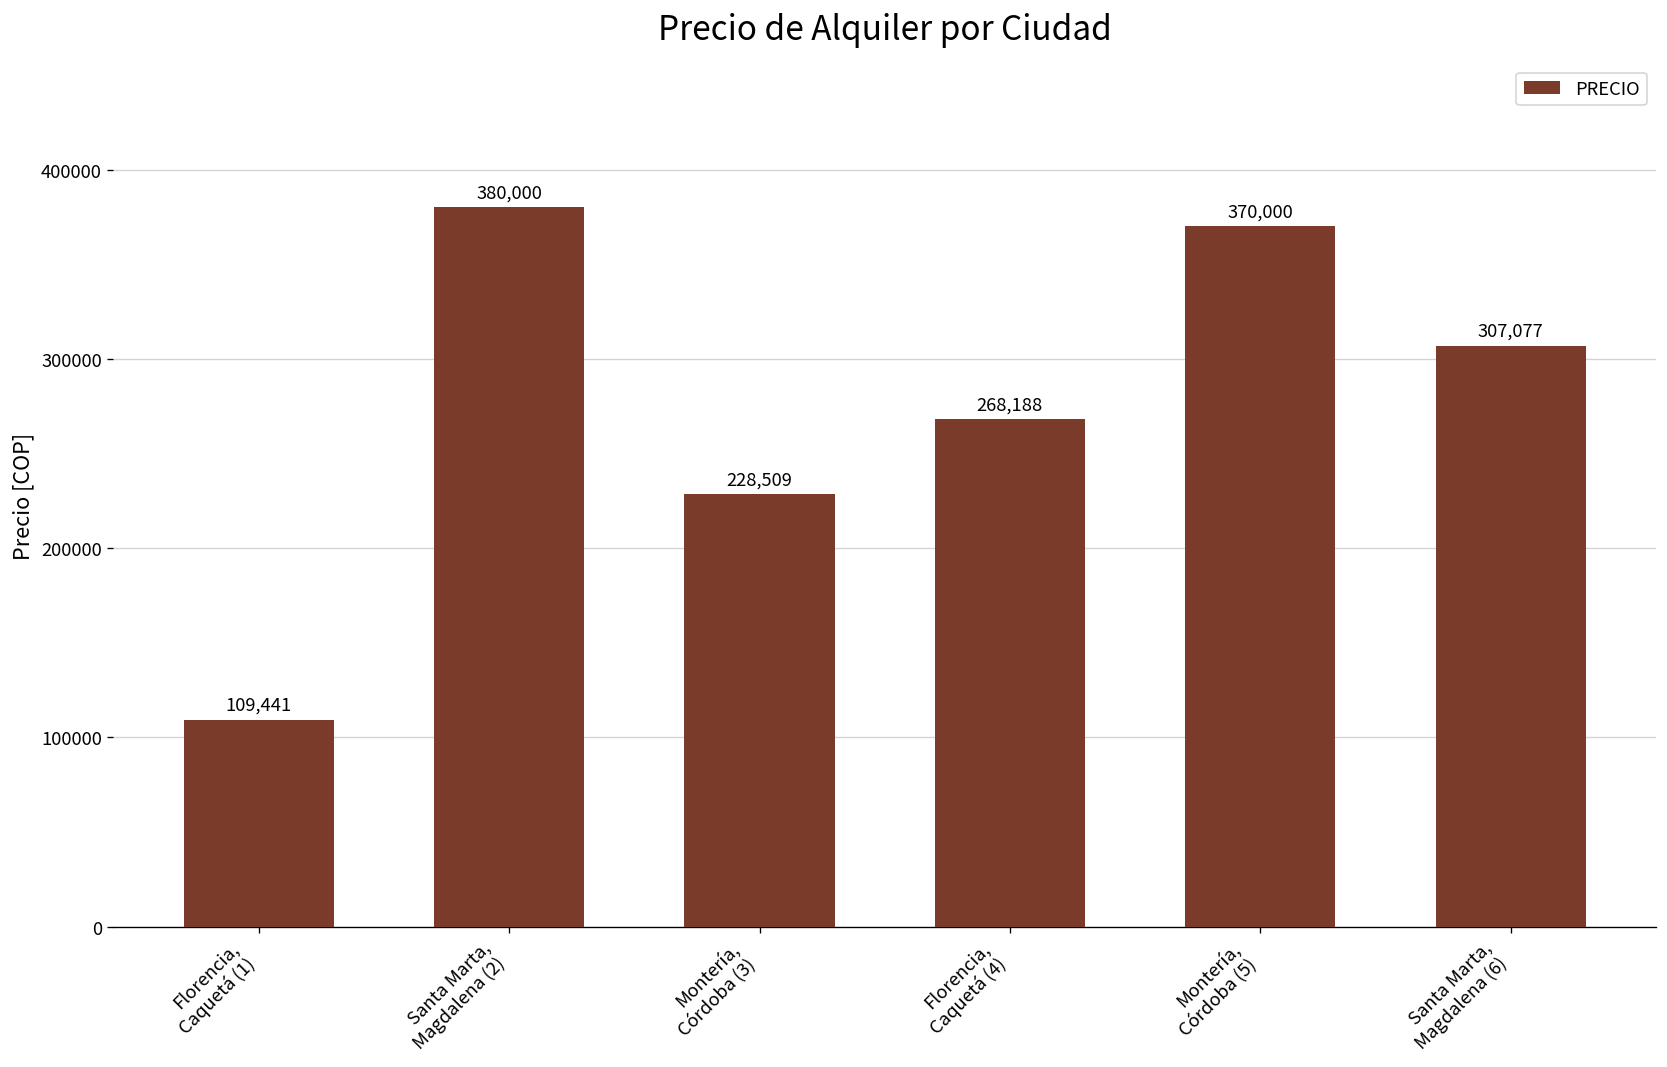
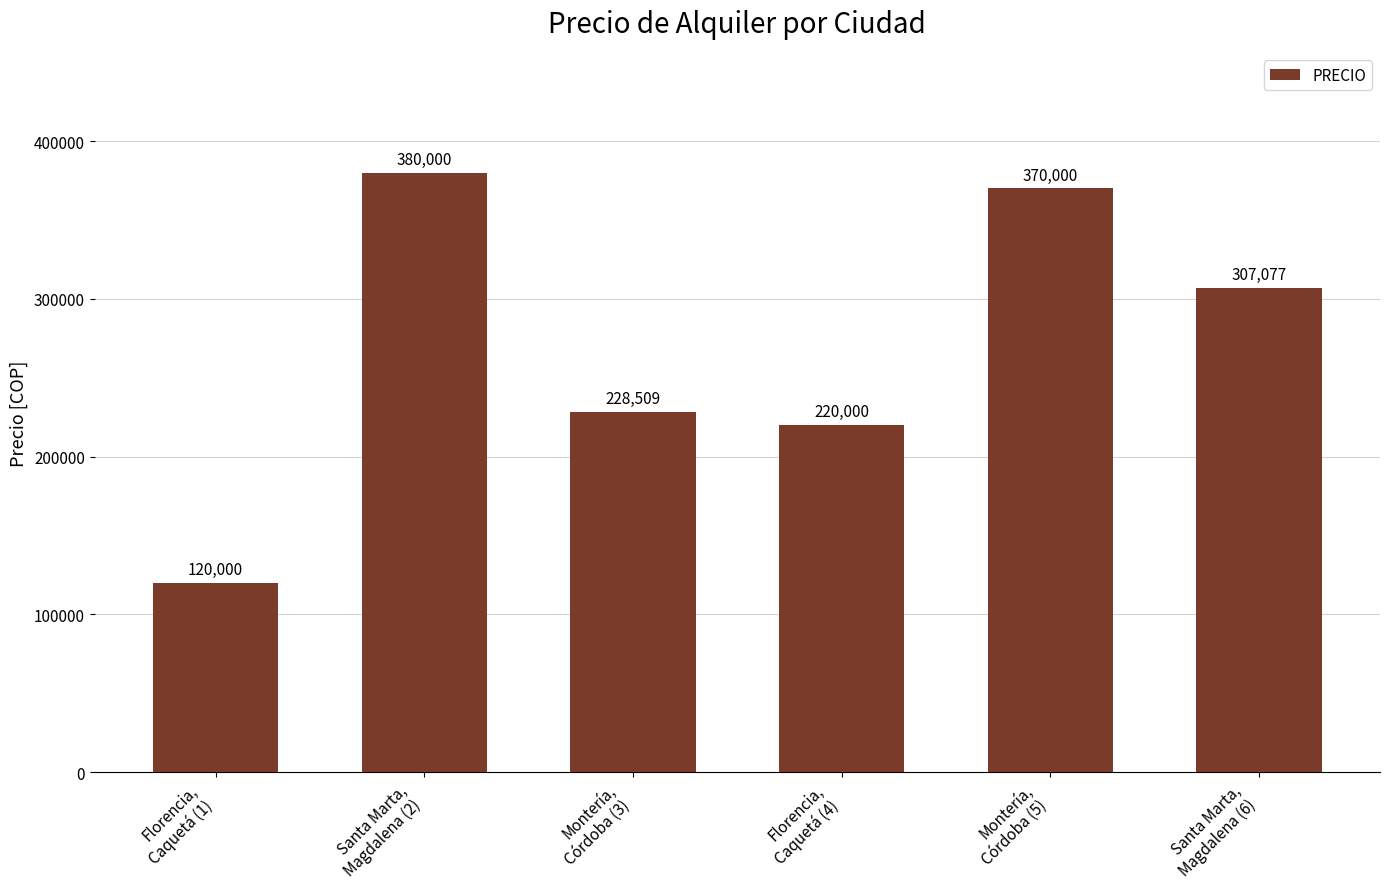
Florencia, Caquetá (1): 109,441 -> 120,000
Florencia, Caquetá (4): 268,188 -> 220,000
